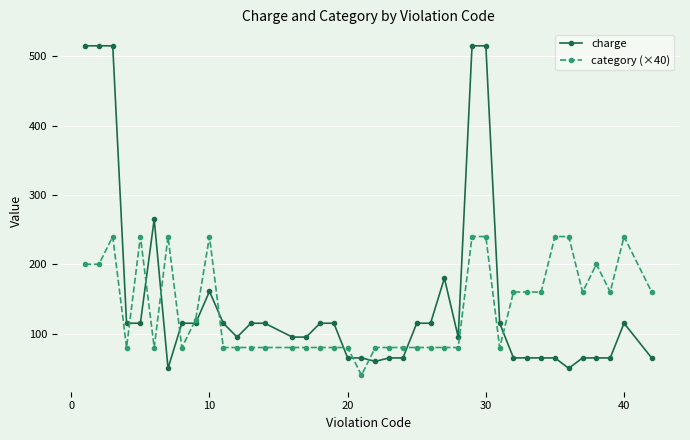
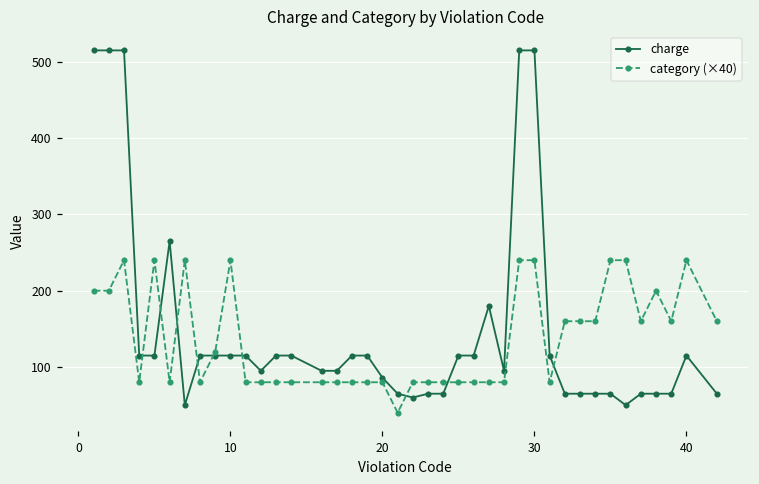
charge, 10: 160 -> 120
charge, 20: 70 -> 90
